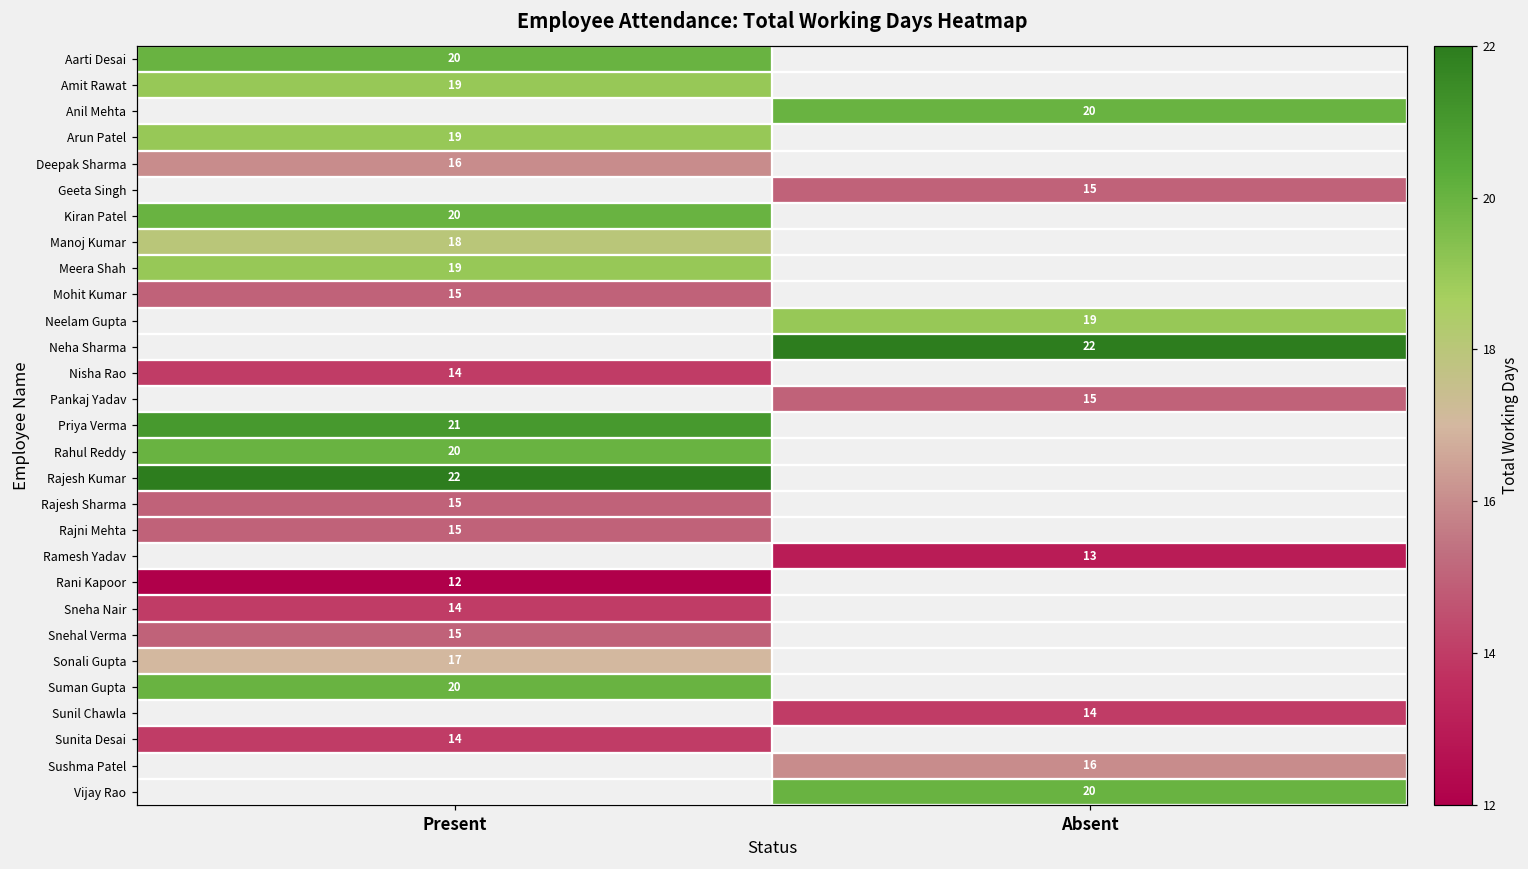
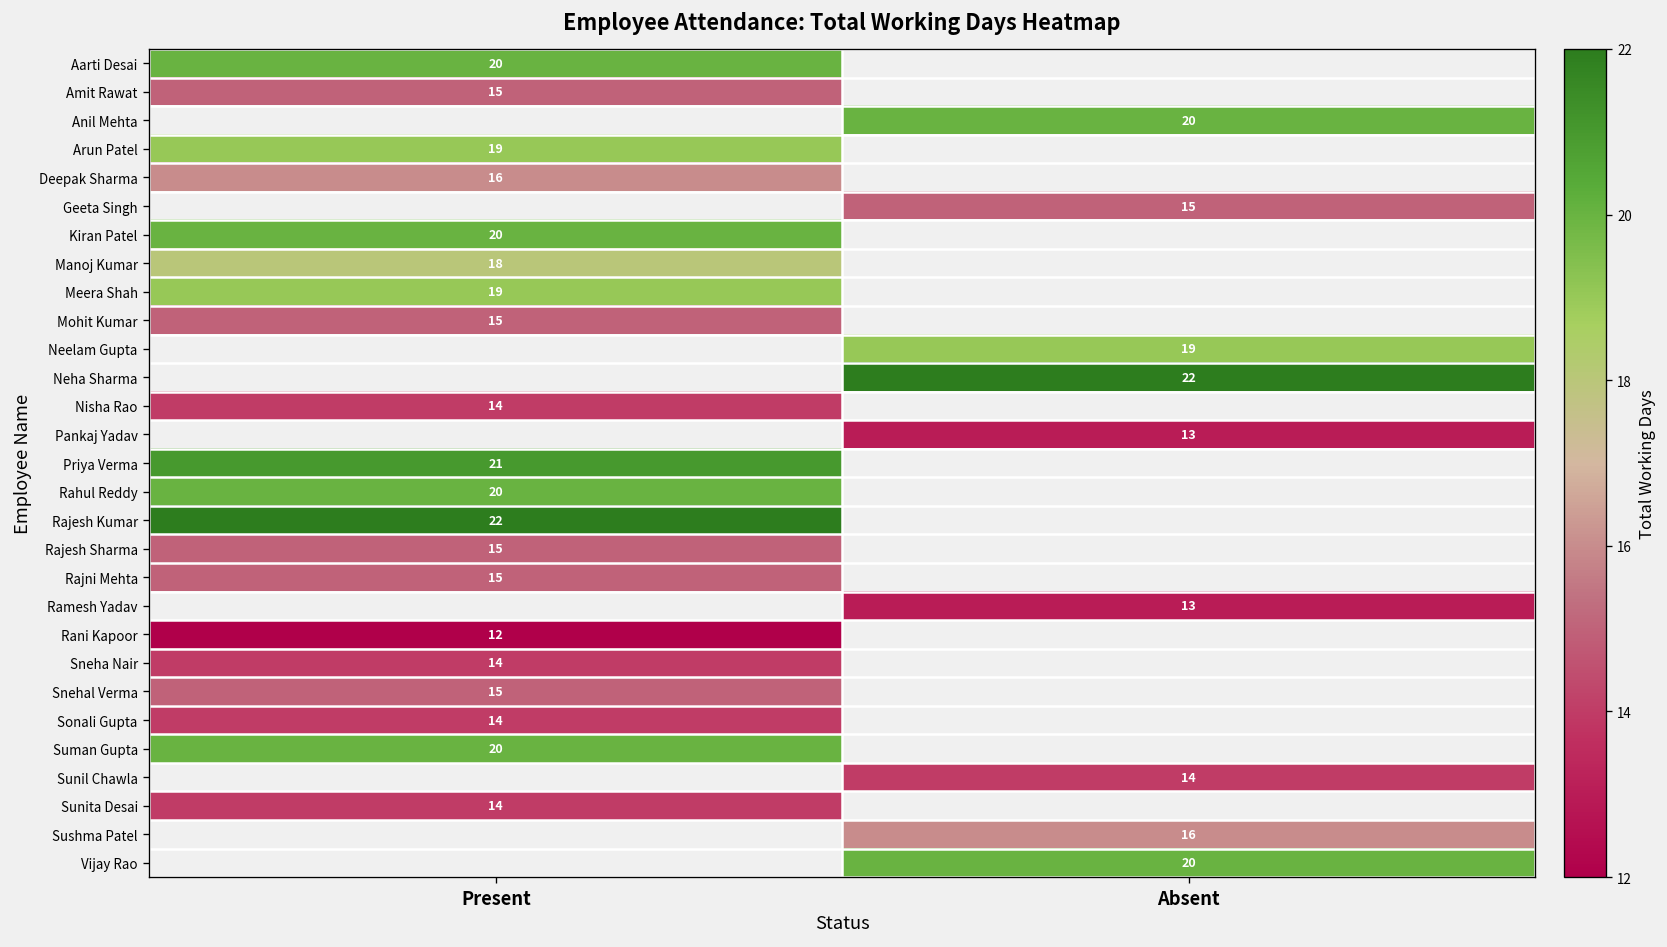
Amit Rawat, Present: 19 -> 15
Pankaj Yadav, Absent: 15 -> 13
Sonali Gupta, Present: 17 -> 14
